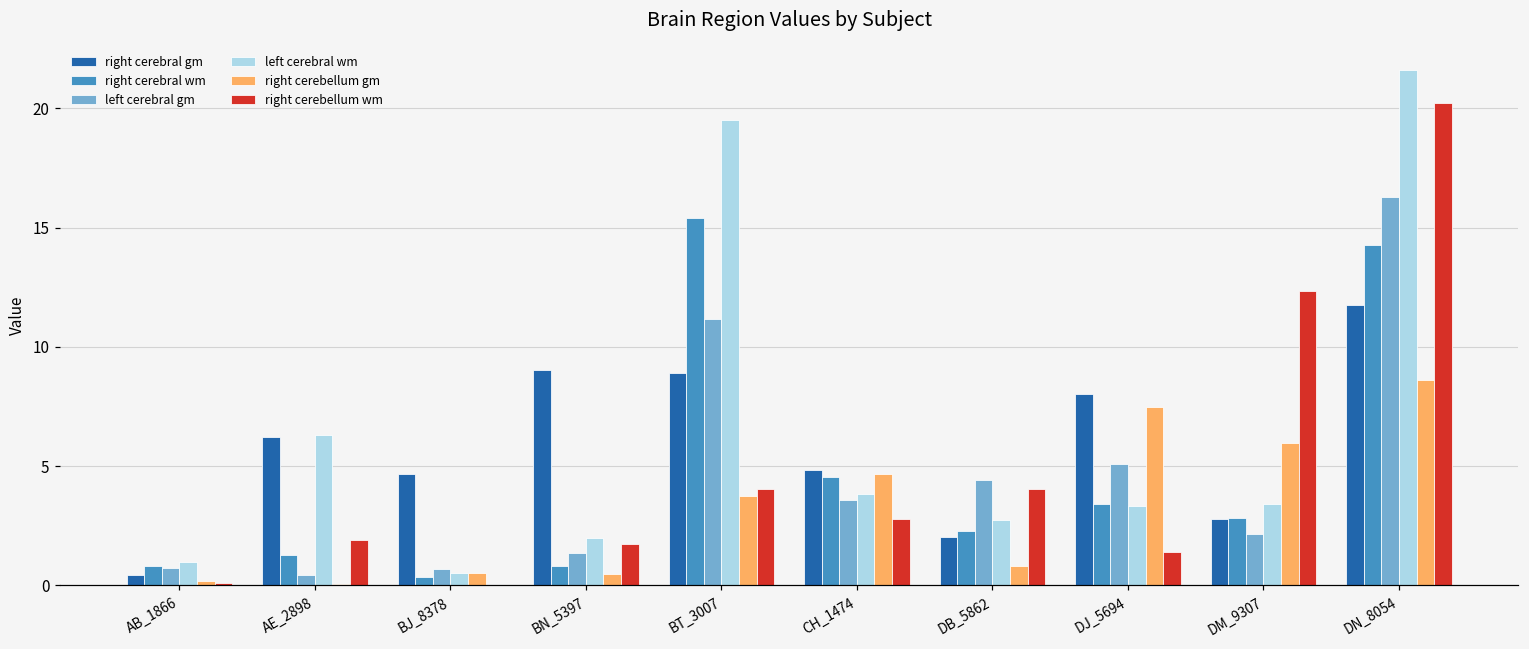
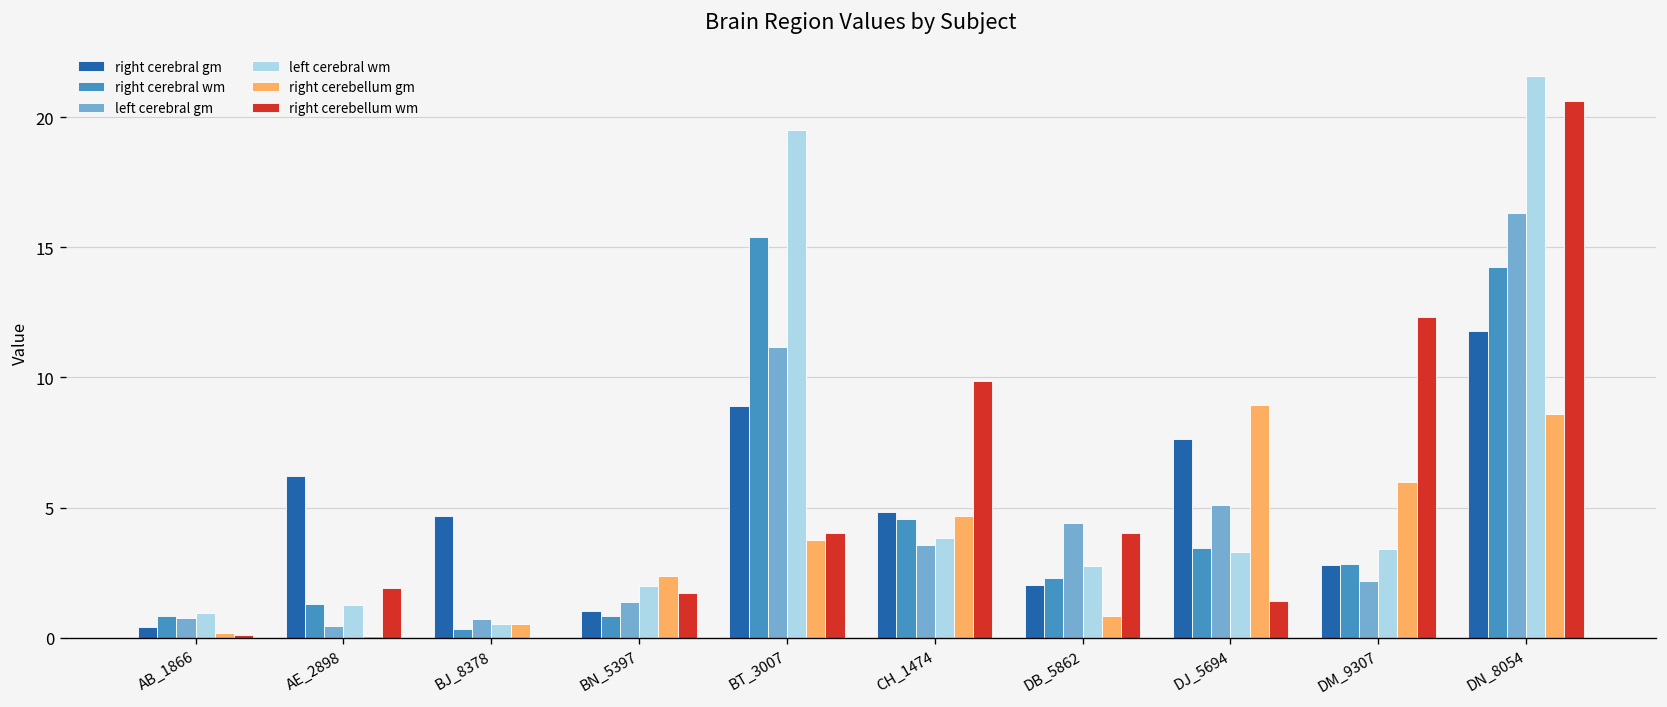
left cerebral wm, AE_2898: 6.3 -> 1.3
right cerebral gm, BN_5397: 9.0 -> 1.0
right cerebellum gm, BN_5397: 0.5 -> 2.4
right cerebellum wm, CH_1474: 2.8 -> 9.9
right cerebral gm, DJ_5694: 8.0 -> 7.6
right cerebellum gm, DJ_5694: 7.5 -> 8.9
right cerebellum wm, DN_8054: 20.2 -> 20.6
